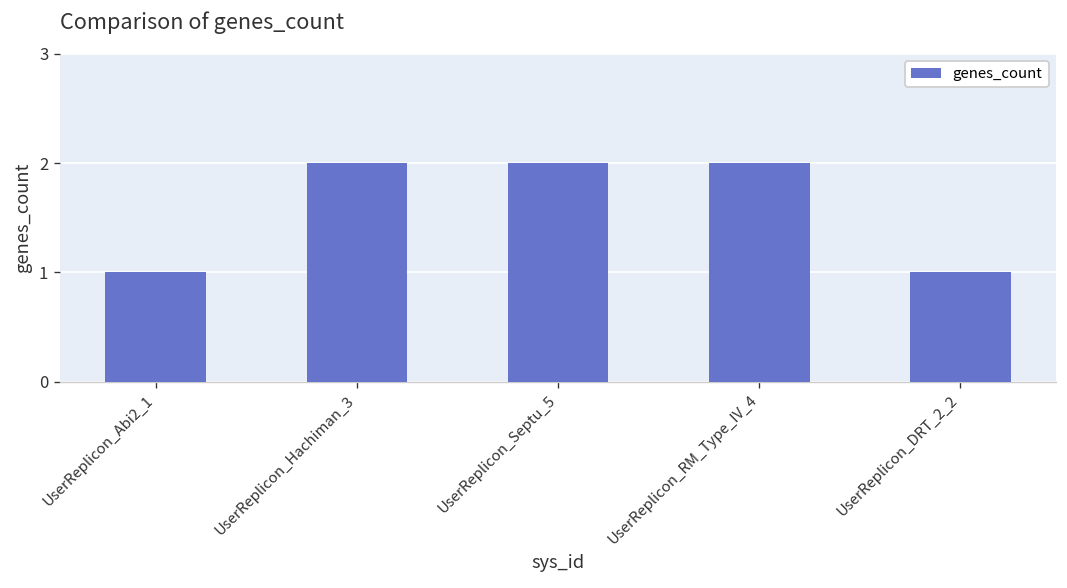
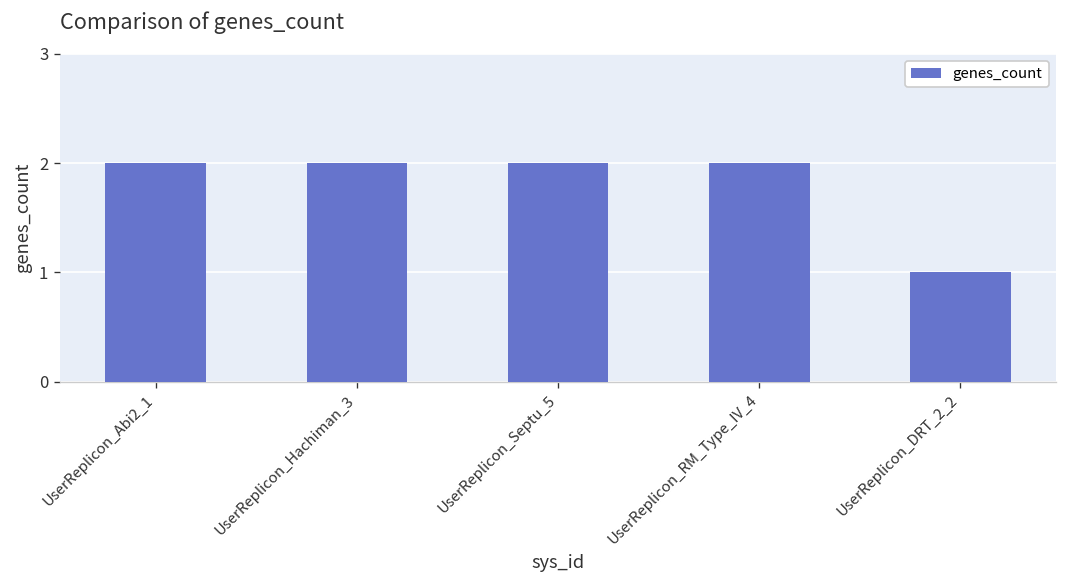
UserReplicon_Abi2_1: 1 -> 2
